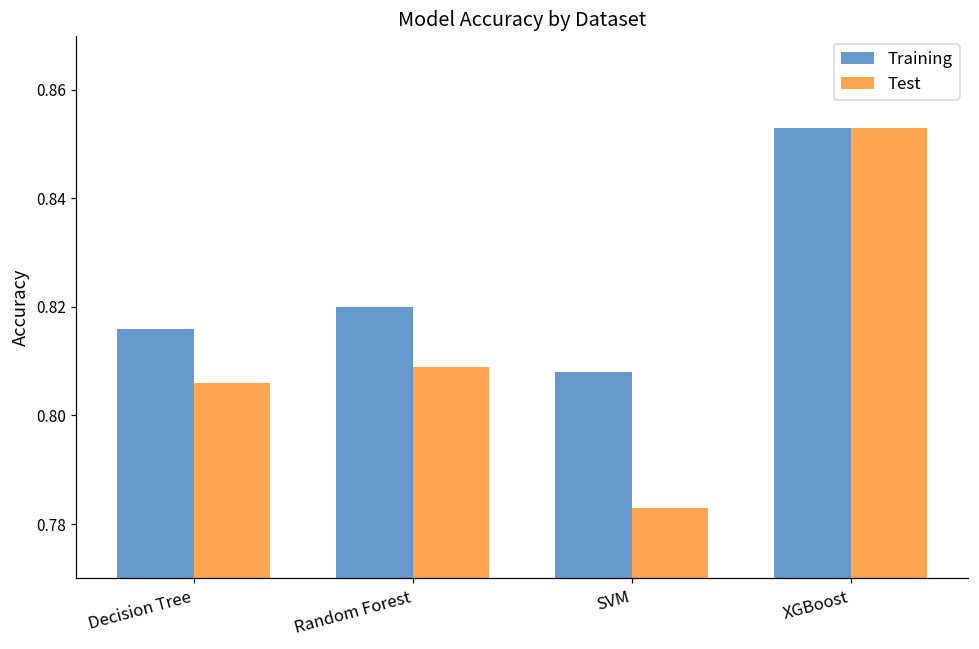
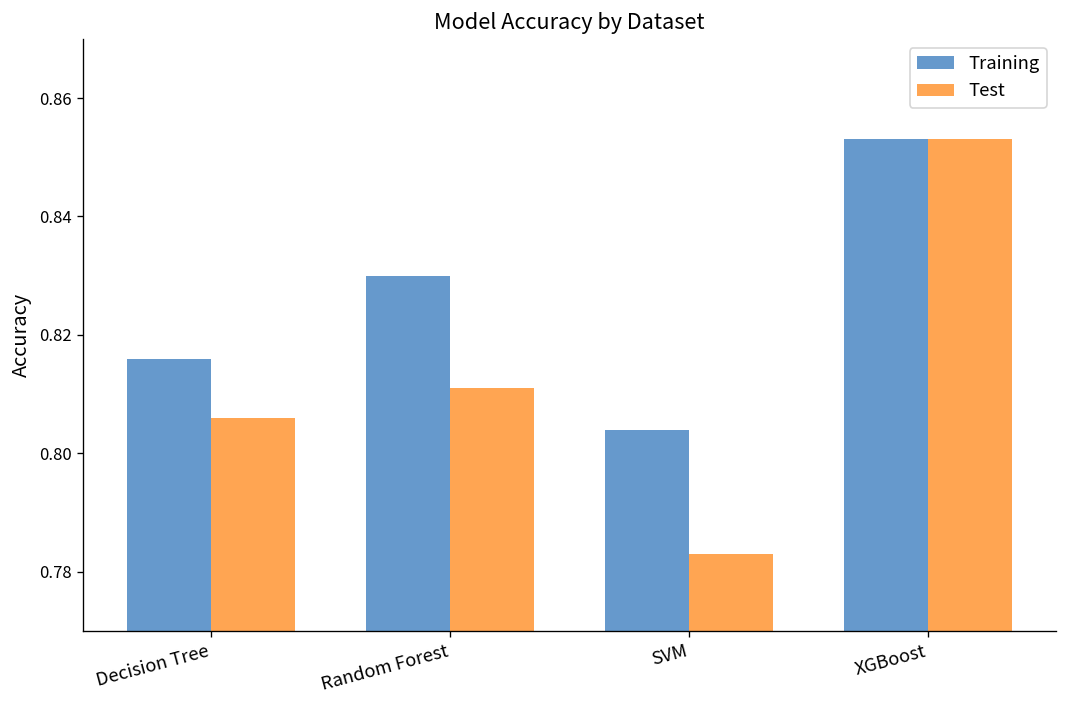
Training, Random Forest: 0.82 -> 0.83
Test, Random Forest: 0.809 -> 0.811
Training, SVM: 0.808 -> 0.804
